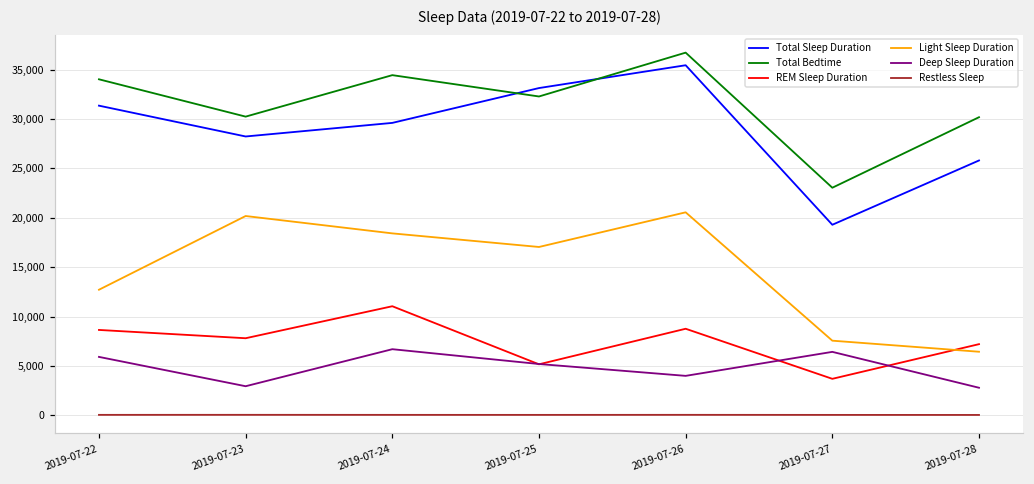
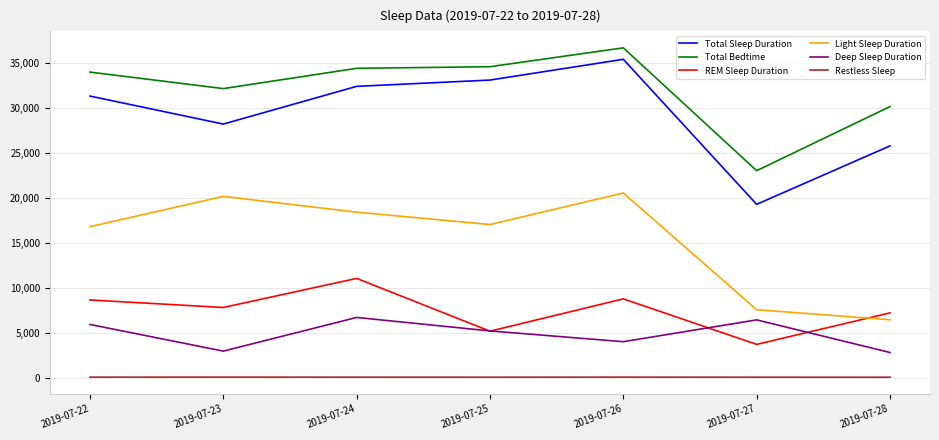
Light Sleep Duration, 2019-07-22: 13,000 -> 17,000
Total Bedtime, 2019-07-23: 30,000 -> 32,000
Total Sleep Duration, 2019-07-24: 30,000 -> 32,000
Total Bedtime, 2019-07-25: 32,000 -> 35,000
